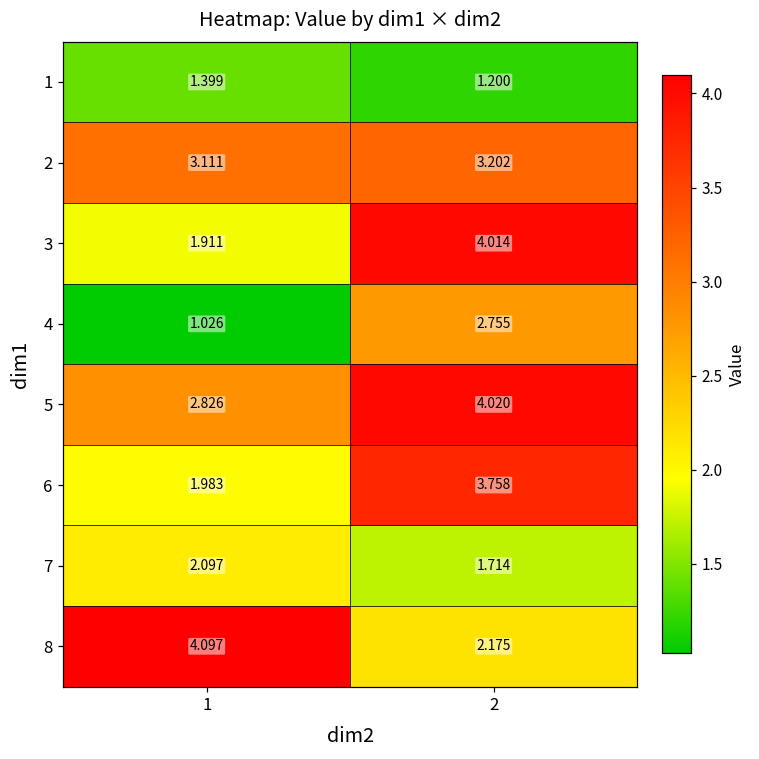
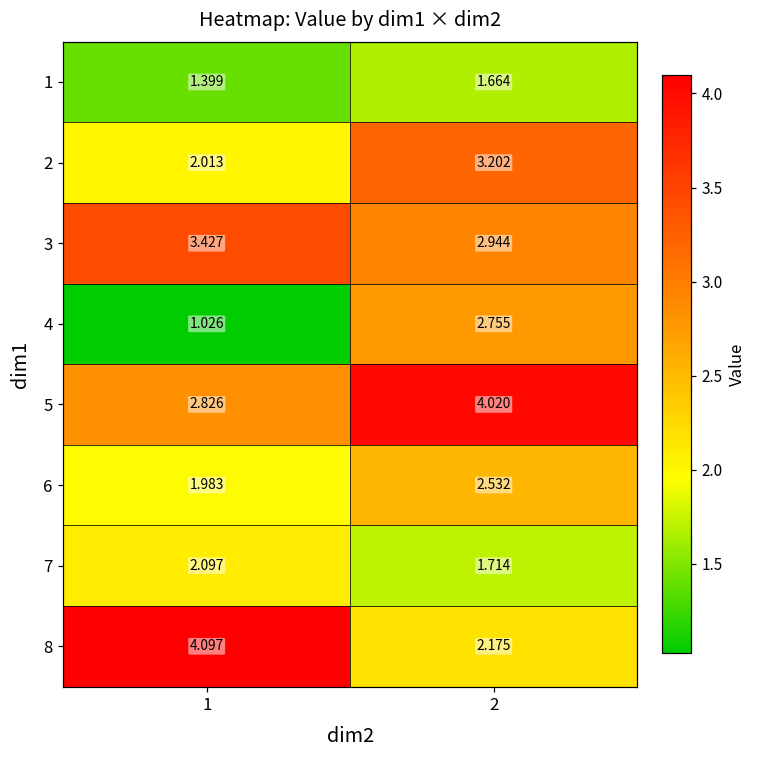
1, 2: 1.200 -> 1.664
2, 1: 3.111 -> 2.013
3, 1: 1.911 -> 3.427
3, 2: 4.014 -> 2.944
6, 2: 3.758 -> 2.532
